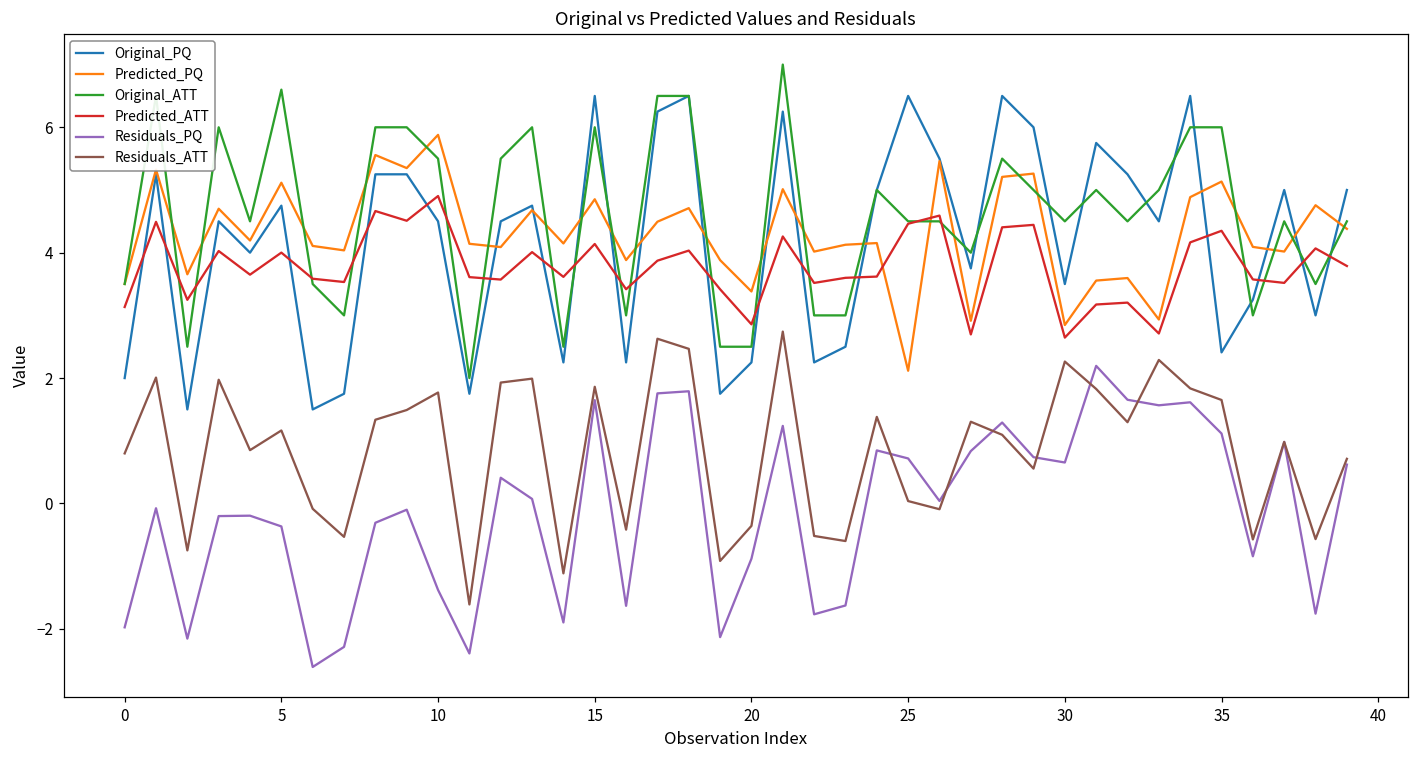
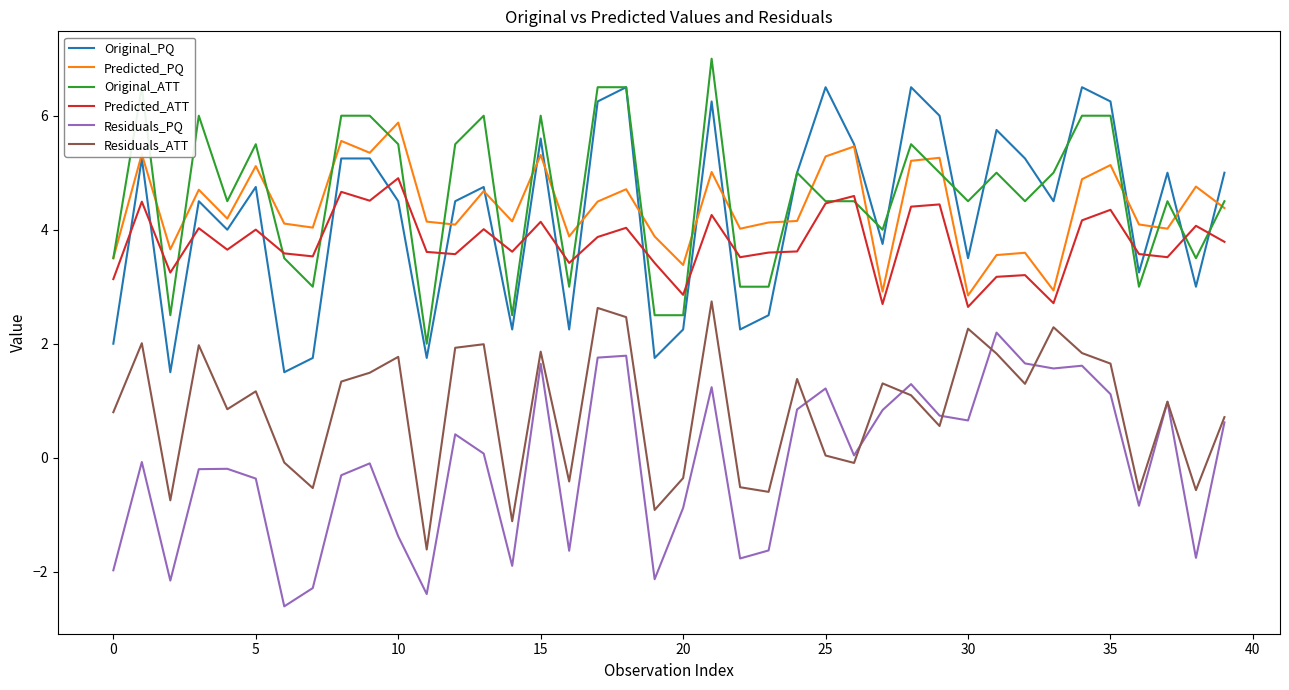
Original_ATT, 5: 6.6 -> 5.5
Original_PQ, 15: 6.5 -> 5.6
Predicted_PQ, 15: 4.9 -> 5.3
Predicted_PQ, 25: 2.1 -> 5.3
Residuals_PQ, 25: 0.7 -> 1.2
Original_PQ, 35: 2.4 -> 6.3
